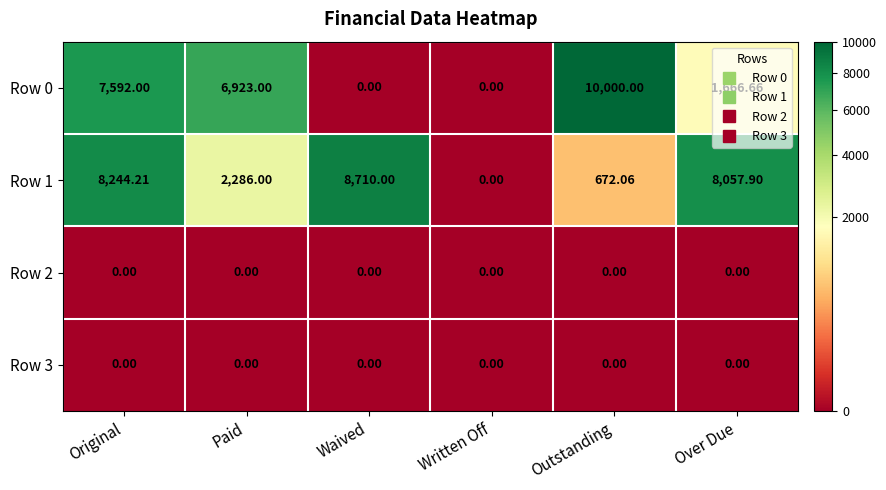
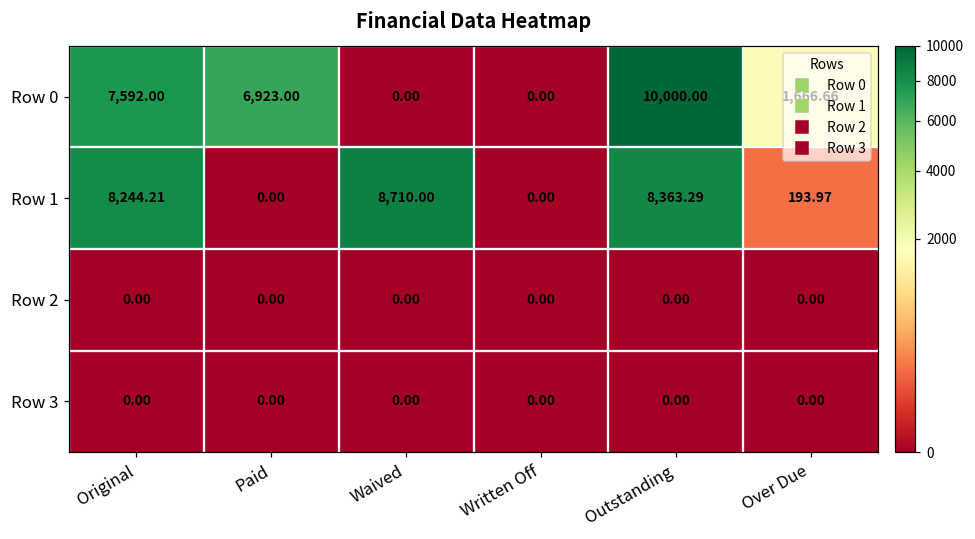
Row 1, Paid: 2,286.00 -> 0.00
Row 1, Outstanding: 672.06 -> 8,363.29
Row 1, Over Due: 8,057.90 -> 193.97
